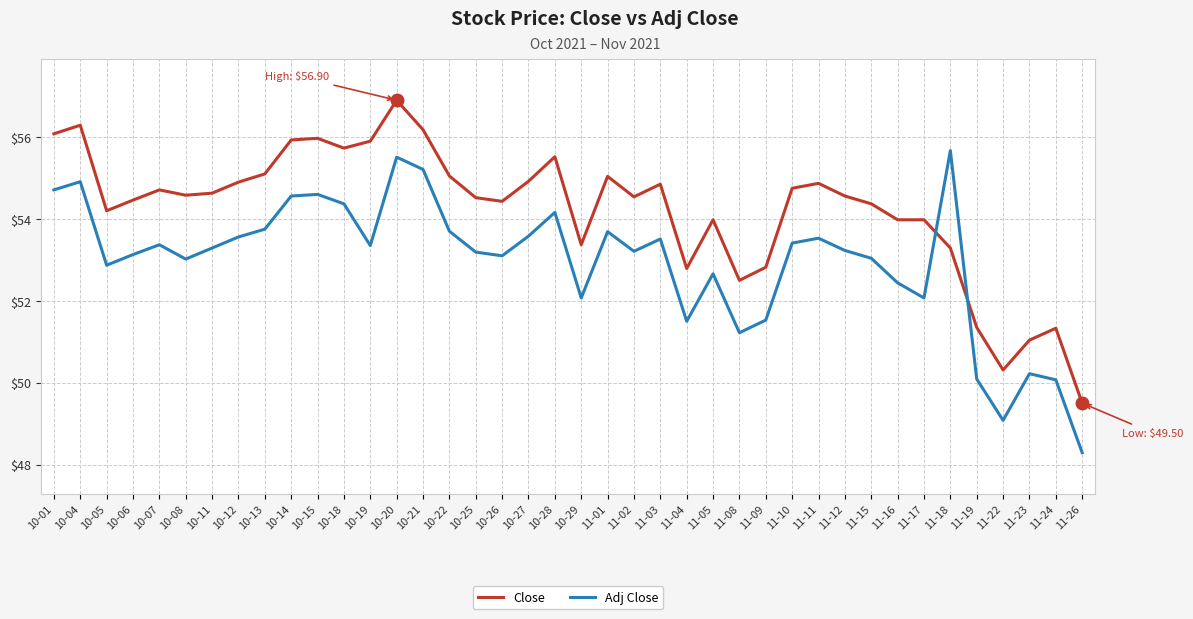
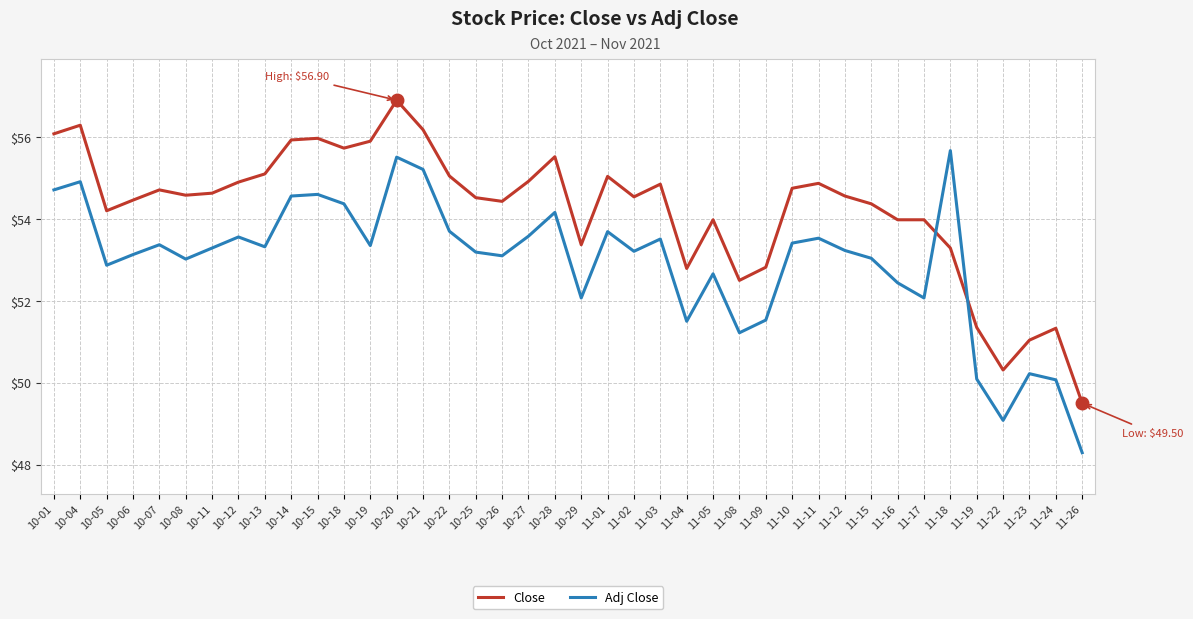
Adj Close, 10-13: $53.8 -> $53.3
